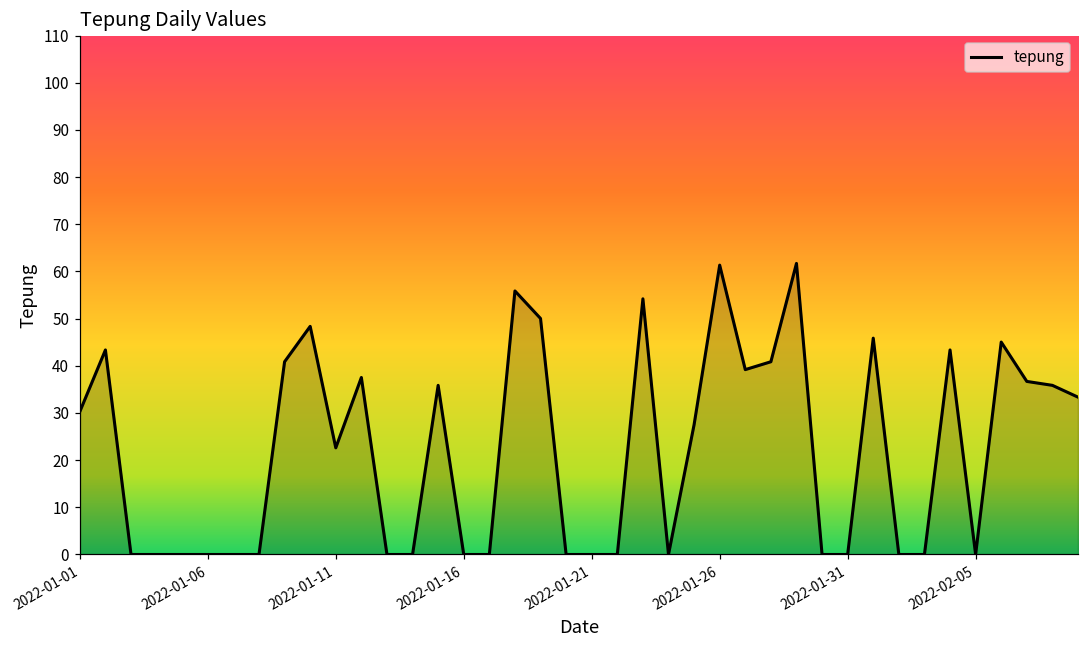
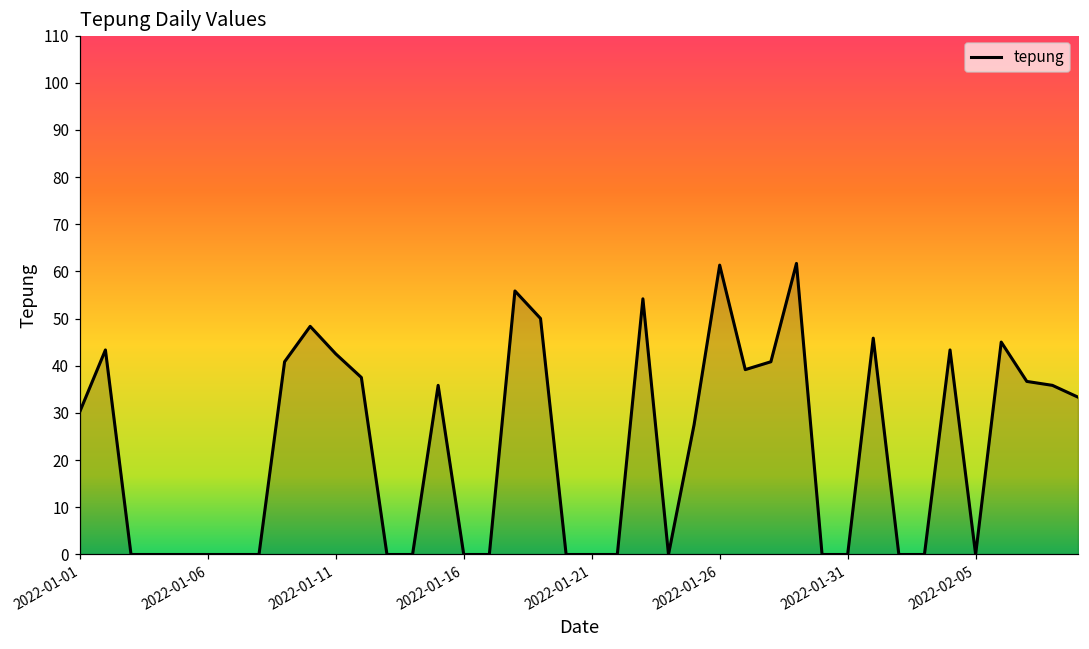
2022-01-11: 23 -> 43
